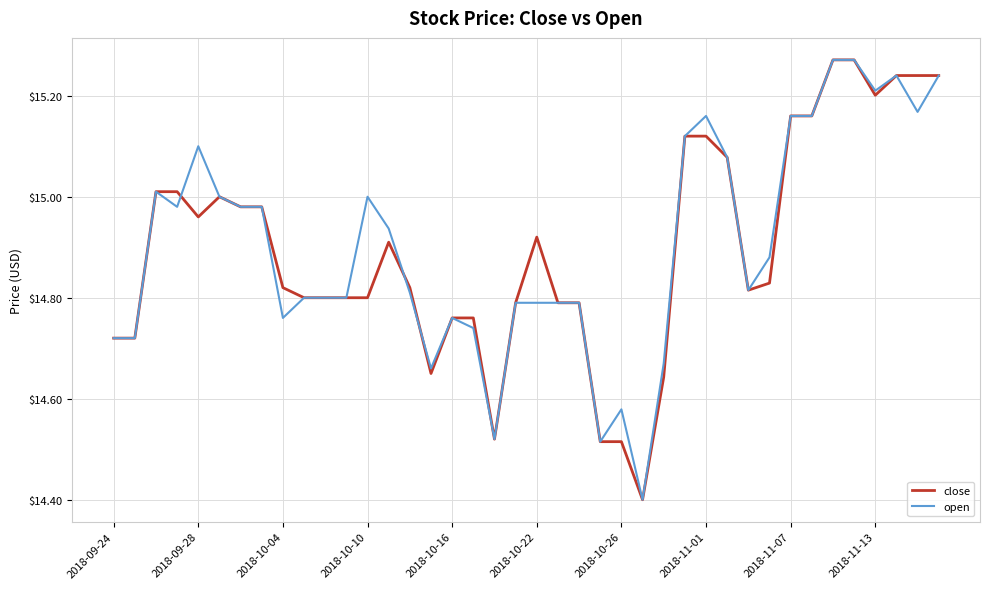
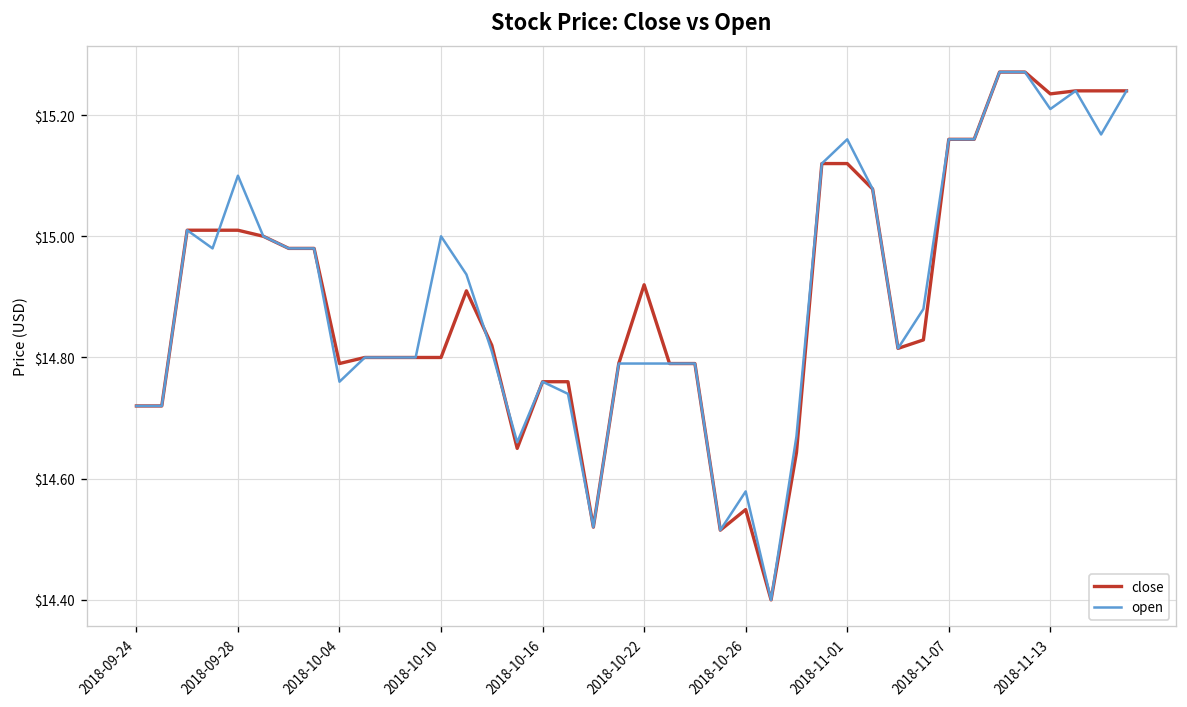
close, 2018-09-28: $14.96 -> $15.01
close, 2018-10-04: $14.82 -> $14.79
close, 2018-10-26: $14.52 -> $14.55
close, 2018-11-13: $15.20 -> $15.24
